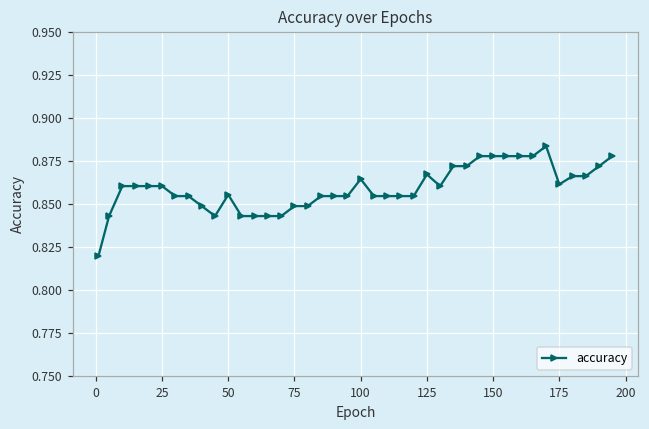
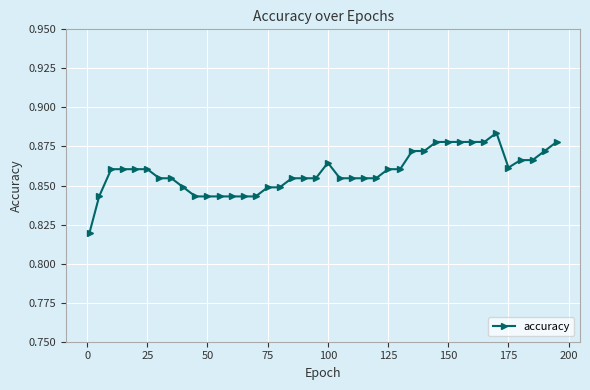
50: 0.855 -> 0.843
125: 0.867 -> 0.860
